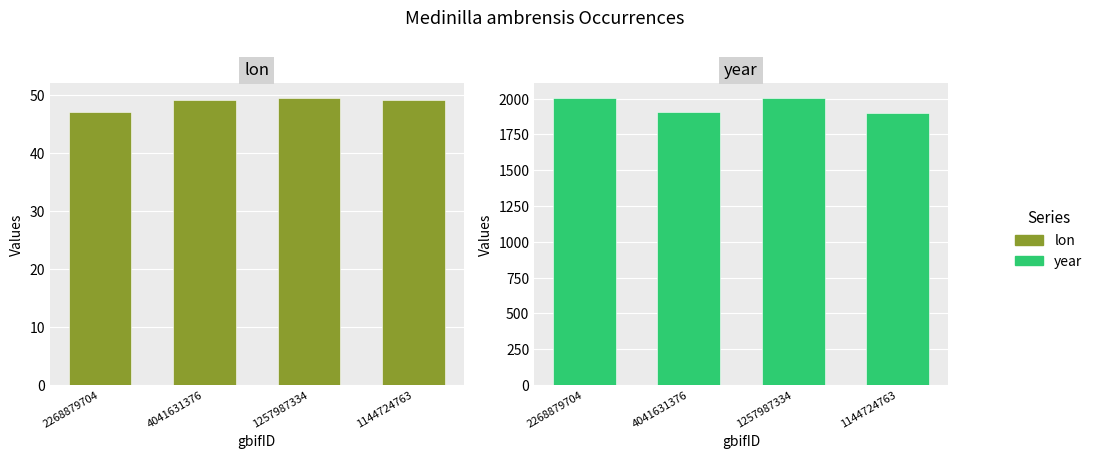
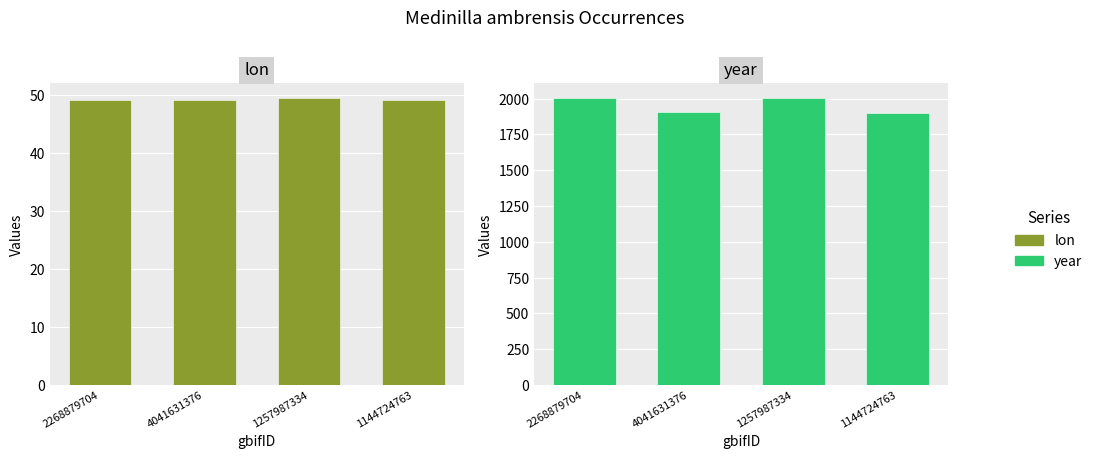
lon, 2268879704: 47 -> 49
